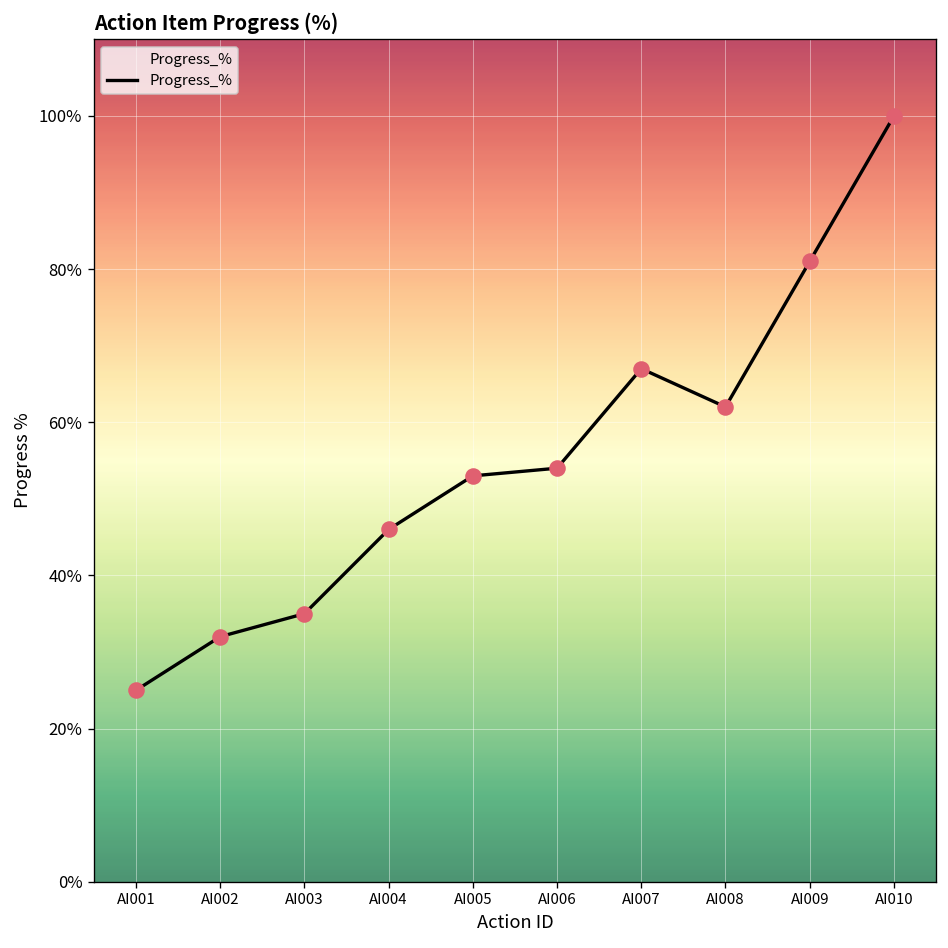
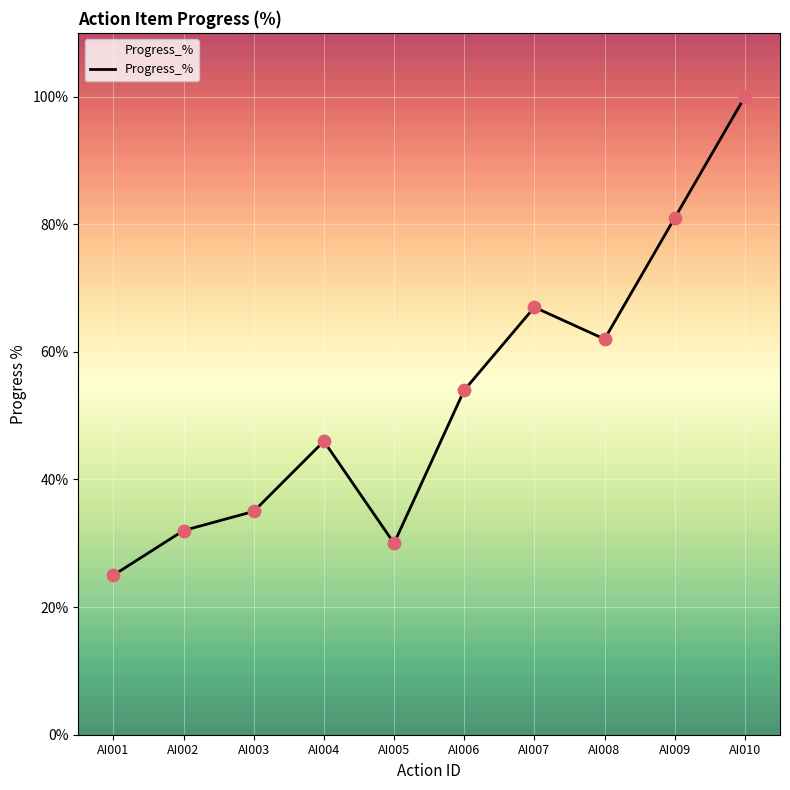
AI005: 53% -> 30%
